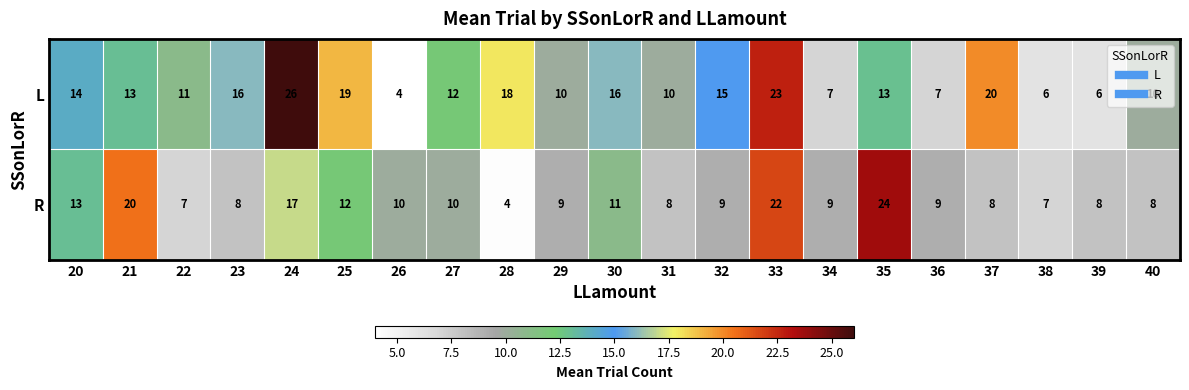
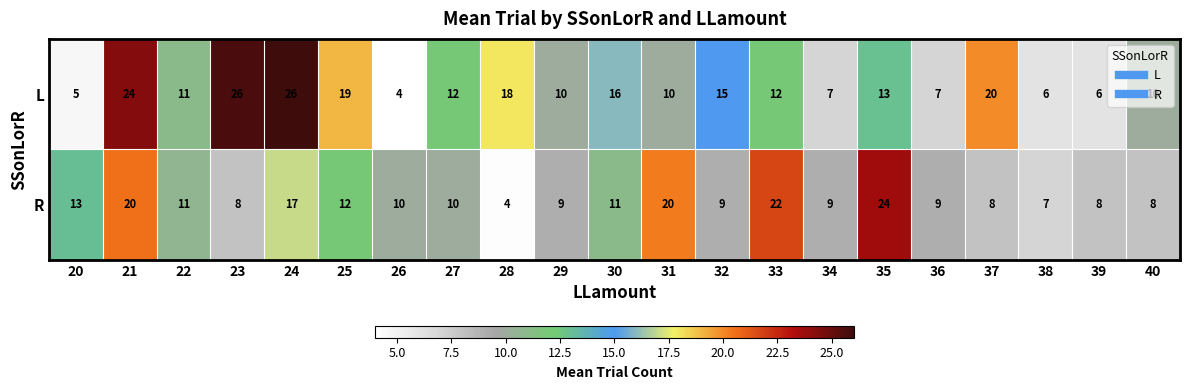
L, 20: 14 -> 5
L, 21: 13 -> 24
L, 23: 16 -> 26
L, 33: 23 -> 12
R, 22: 7 -> 11
R, 31: 8 -> 20
